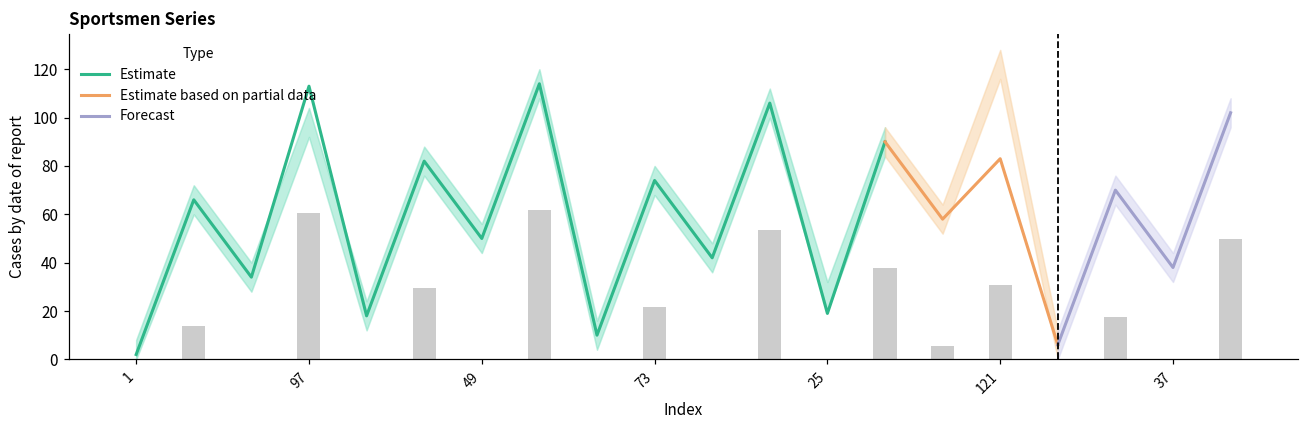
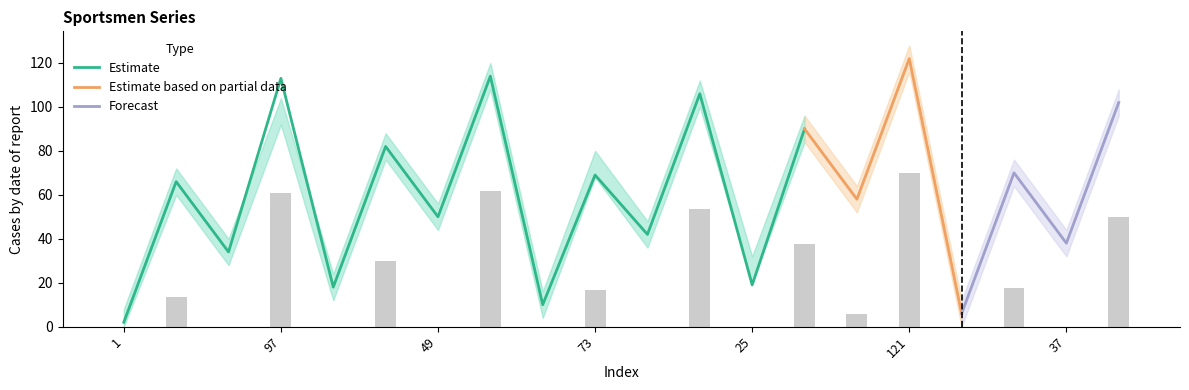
Estimate, 73: 74 -> 69
Estimate based on partial data, 121: 83 -> 122
